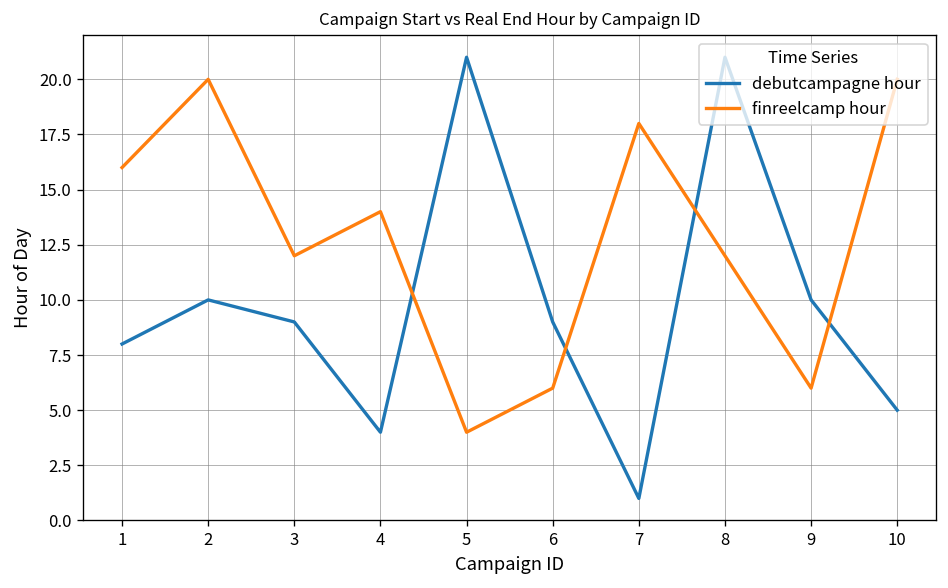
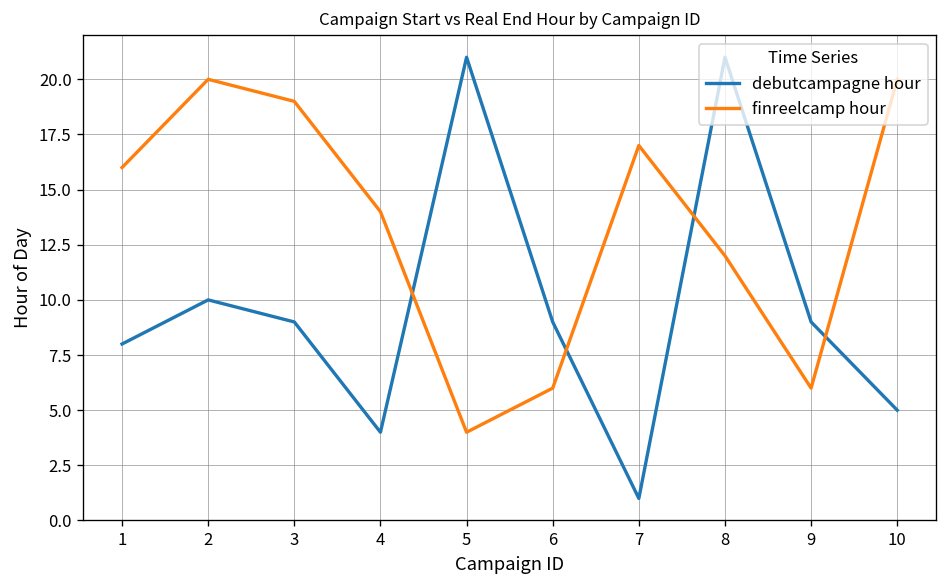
finreelcamp hour, 3: 12 -> 19
finreelcamp hour, 7: 18 -> 17
debutcampagne hour, 9: 10 -> 9
